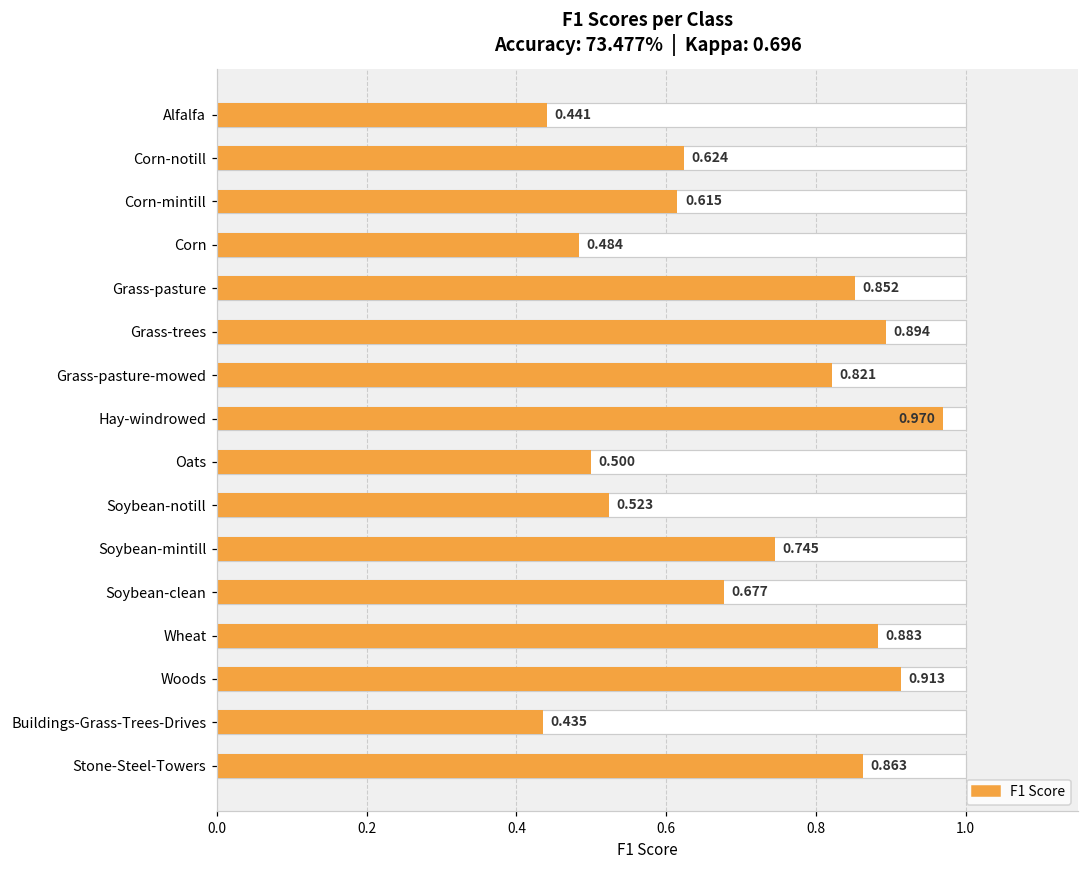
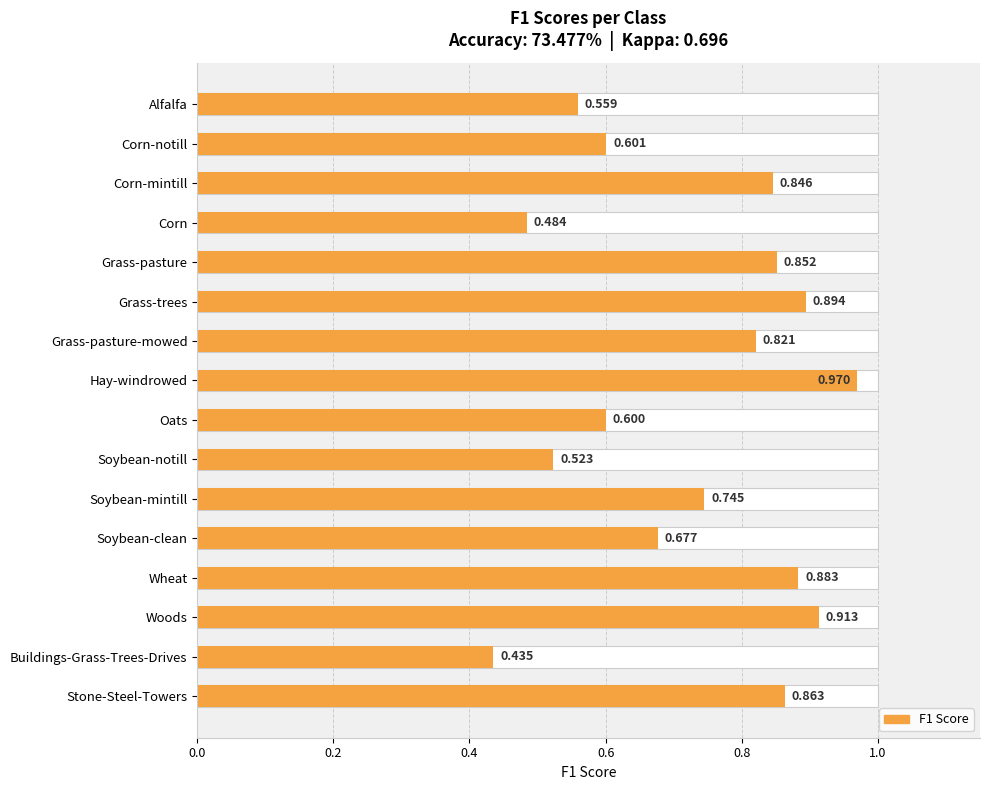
F1 Score, Alfalfa: 0.441 -> 0.559
F1 Score, Corn-notill: 0.624 -> 0.601
F1 Score, Corn-mintill: 0.615 -> 0.846
F1 Score, Oats: 0.500 -> 0.600
